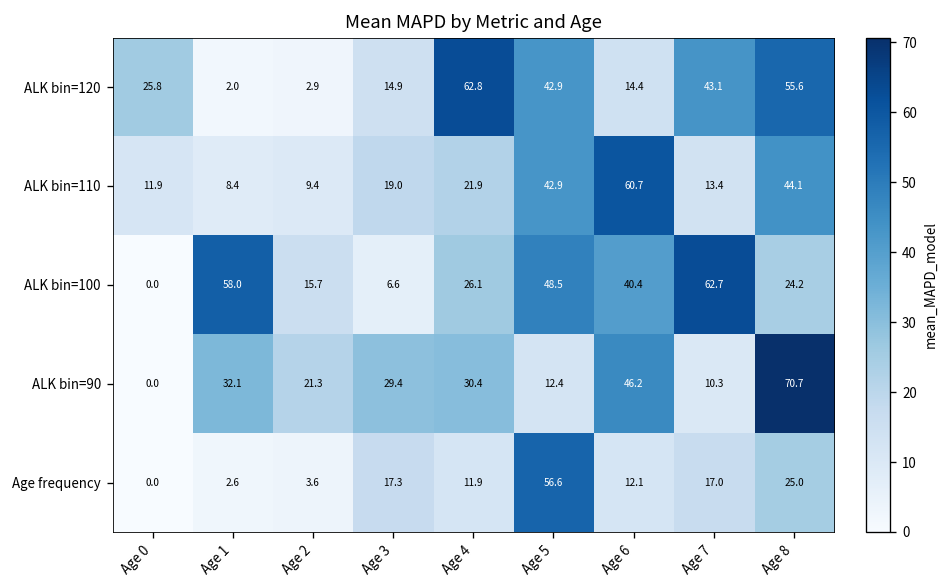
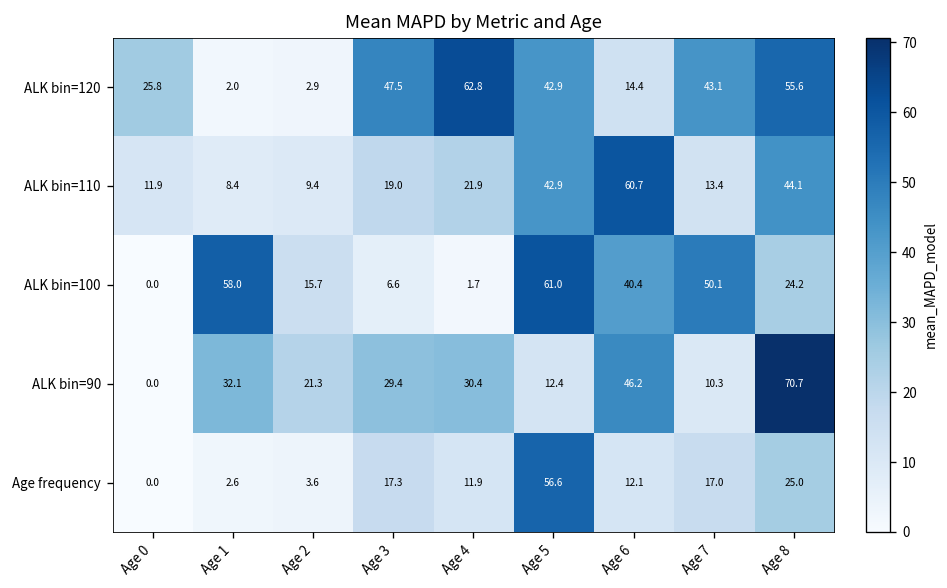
ALK bin=120, Age 3: 14.9 -> 47.5
ALK bin=100, Age 4: 26.1 -> 1.7
ALK bin=100, Age 5: 48.5 -> 61.0
ALK bin=100, Age 7: 62.7 -> 50.1
